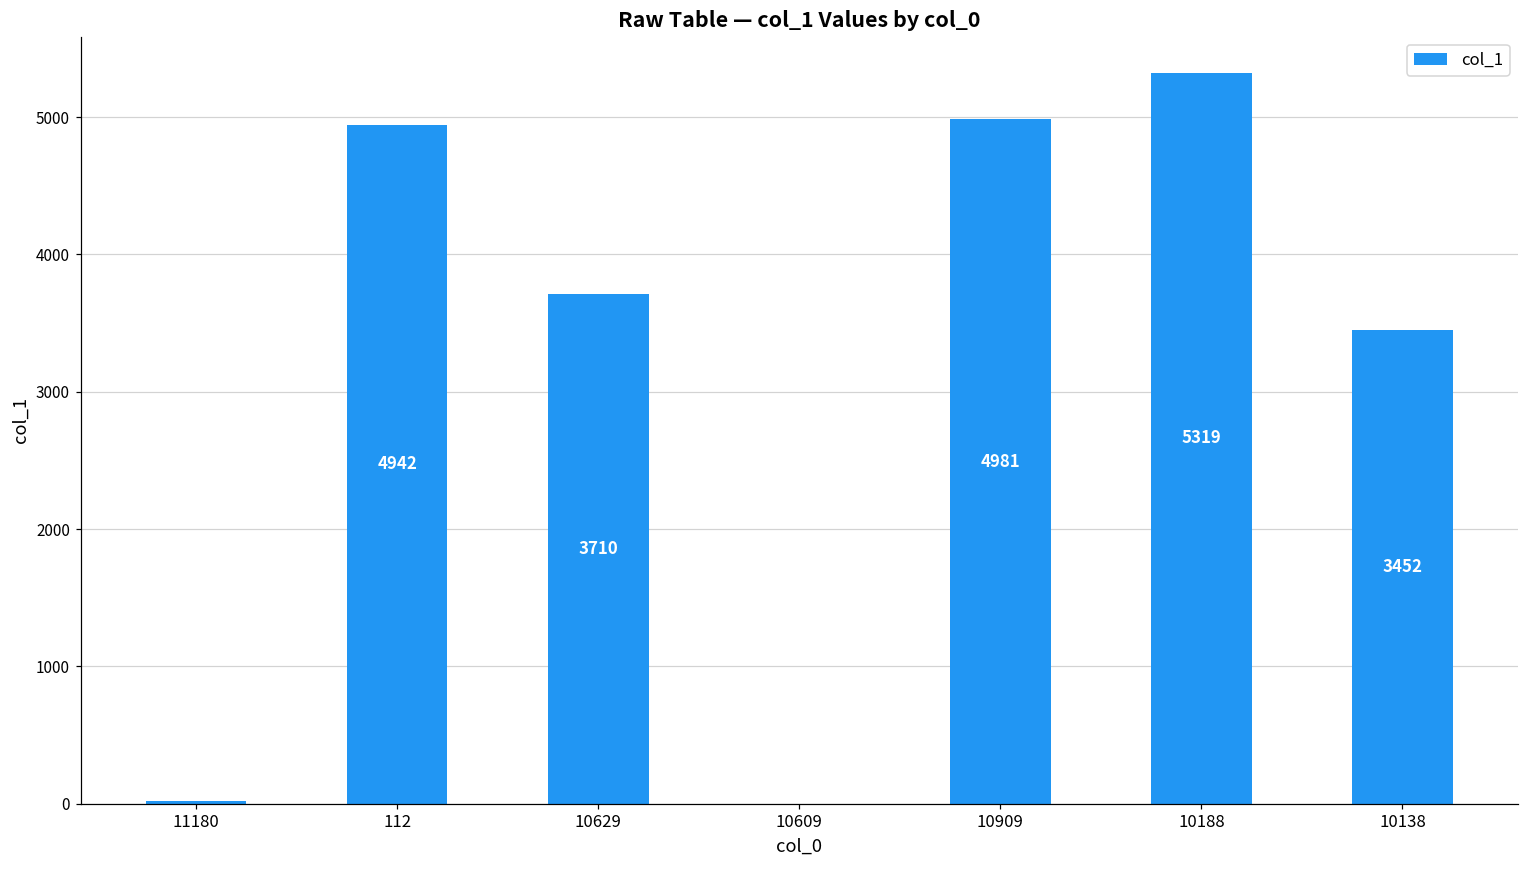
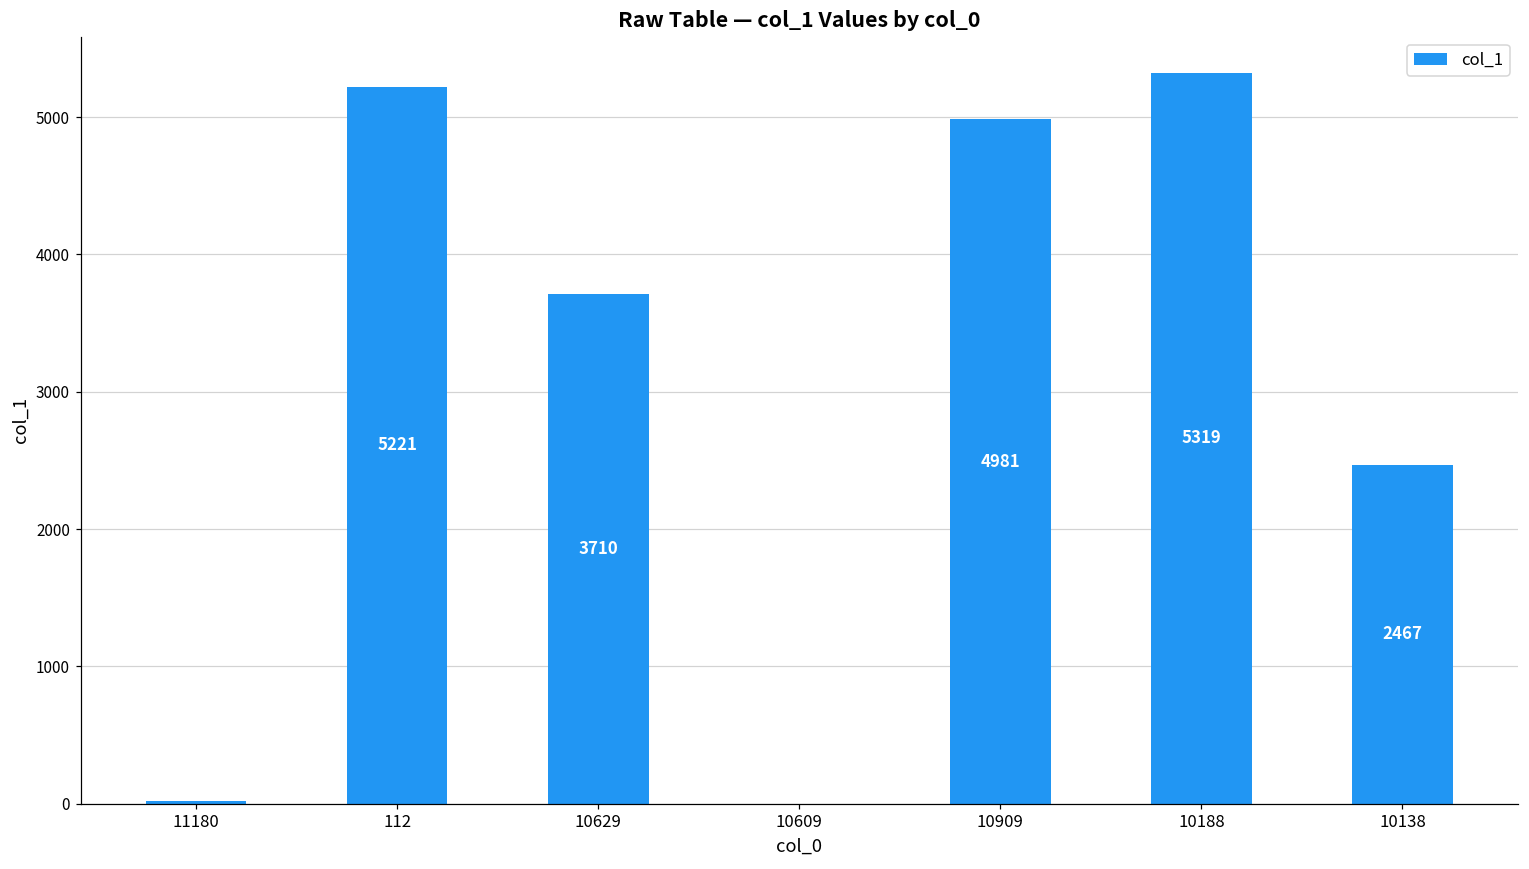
112: 4942 -> 5221
10138: 3452 -> 2467
